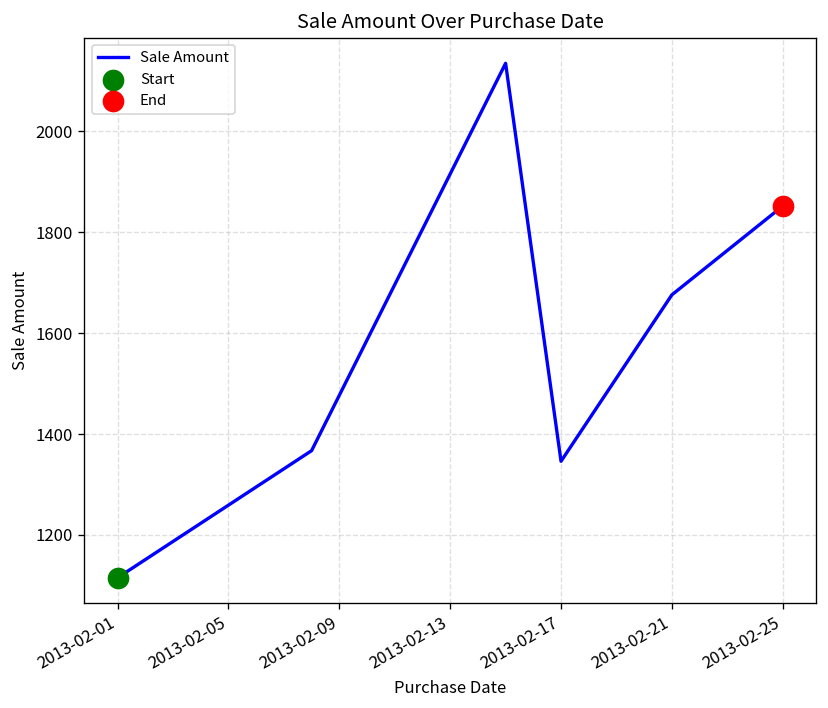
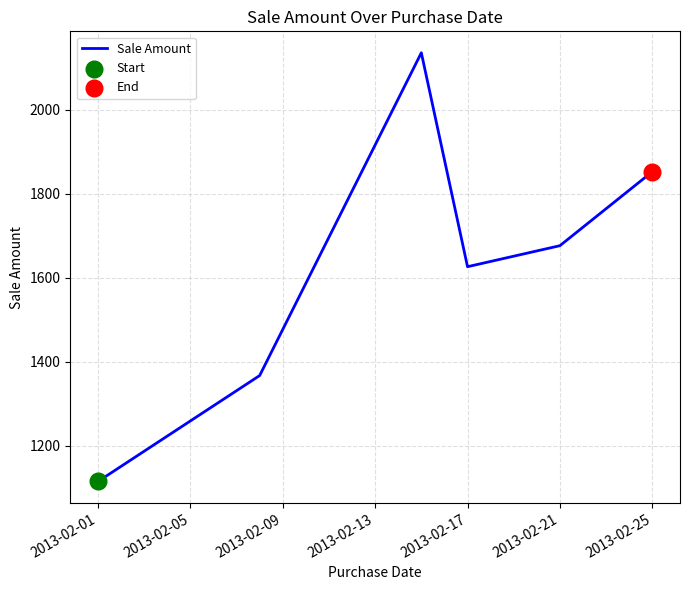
Sale Amount, 2013-02-17: 1350 -> 1630
